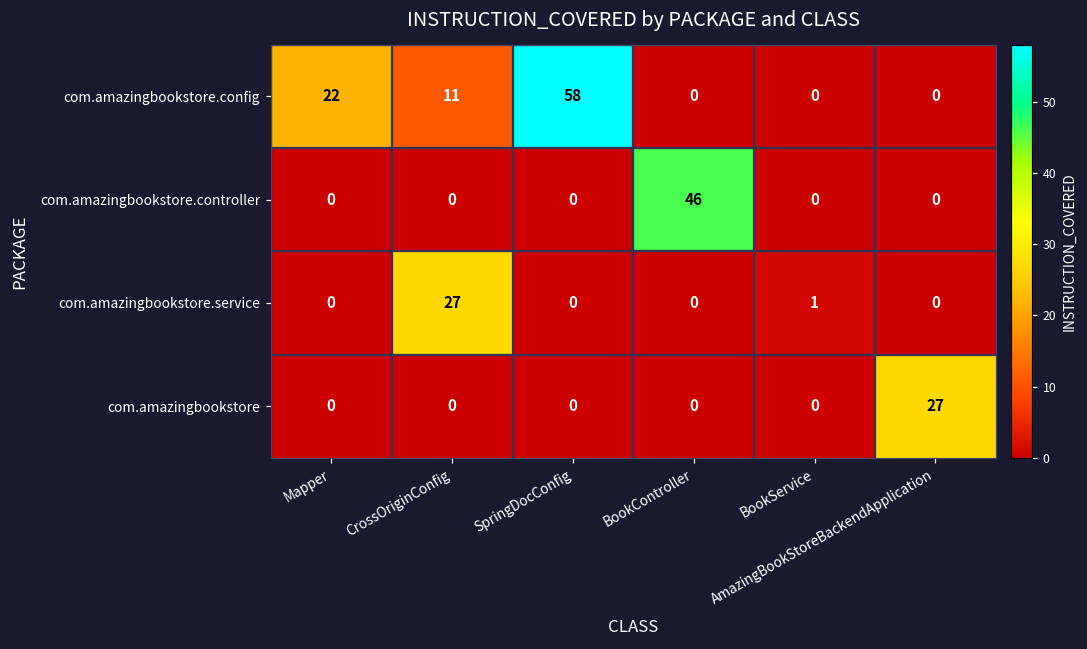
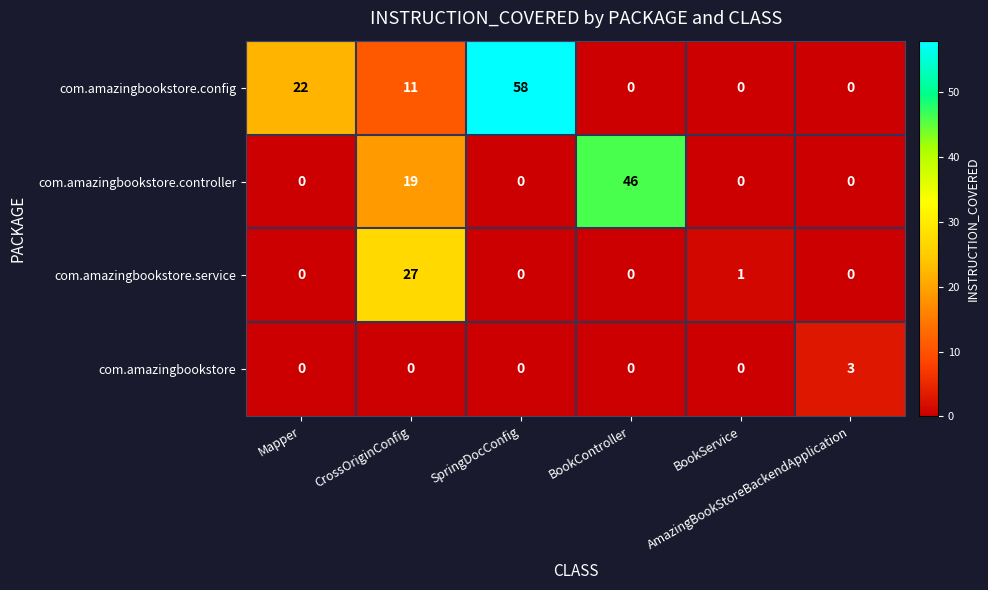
com.amazingbookstore.controller, CrossOriginConfig: 0 -> 19
com.amazingbookstore, AmazingBookStoreBackendApplication: 27 -> 3
